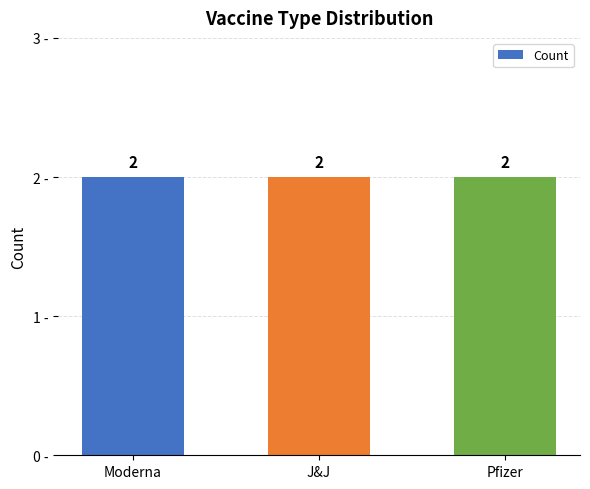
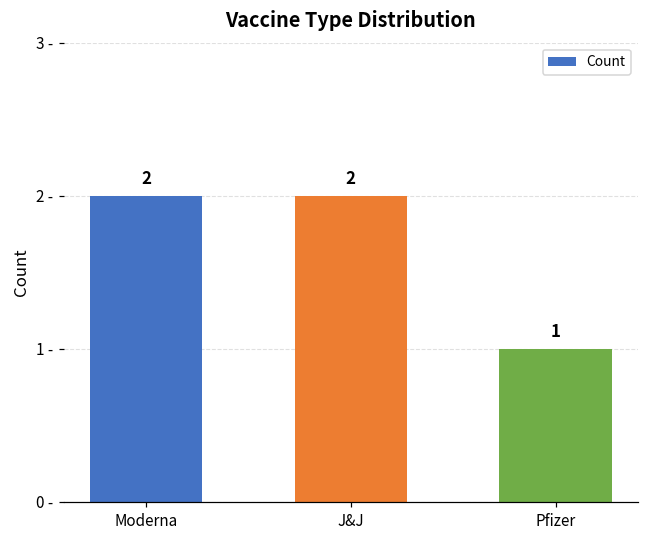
Pfizer: 2 -> 1
